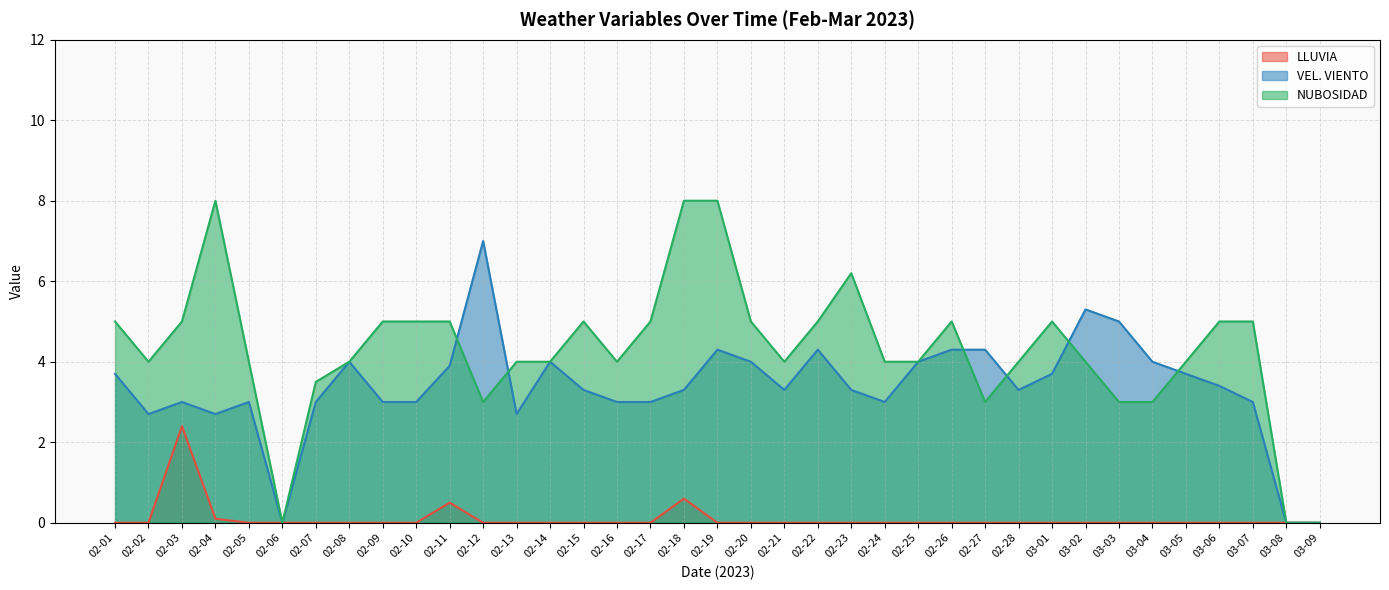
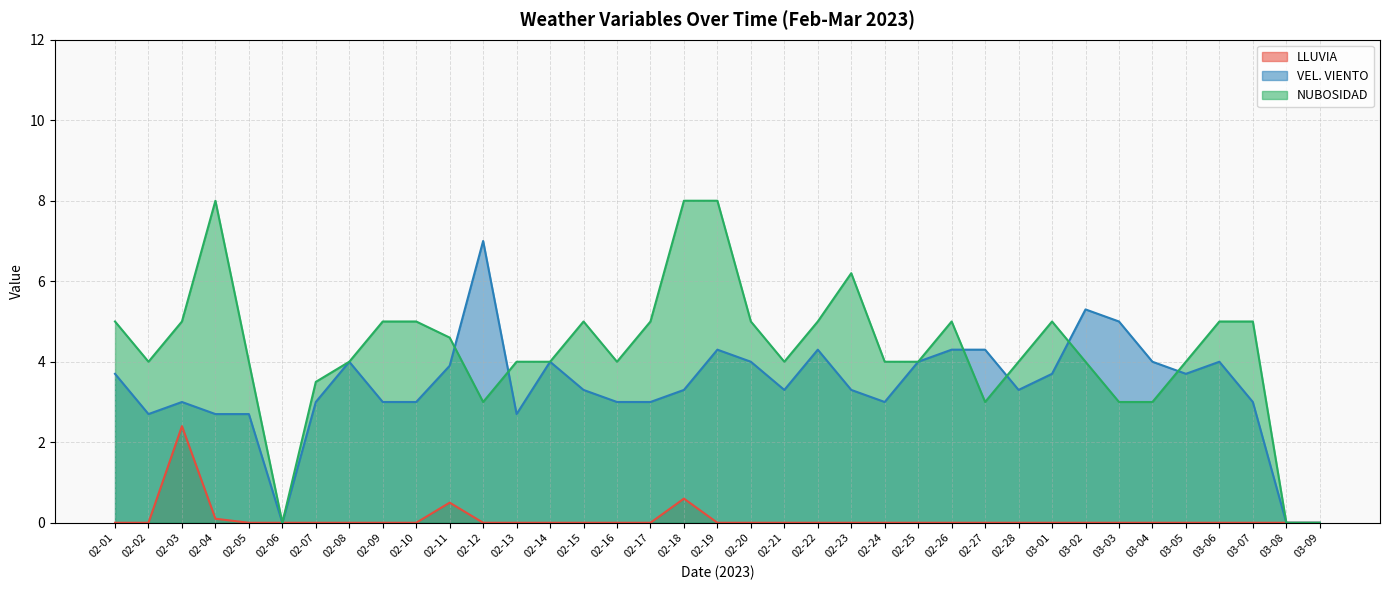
VEL. VIENTO, 02-05: 3.0 -> 2.7
NUBOSIDAD, 02-11: 5.0 -> 4.6
VEL. VIENTO, 03-06: 3.4 -> 4.0
